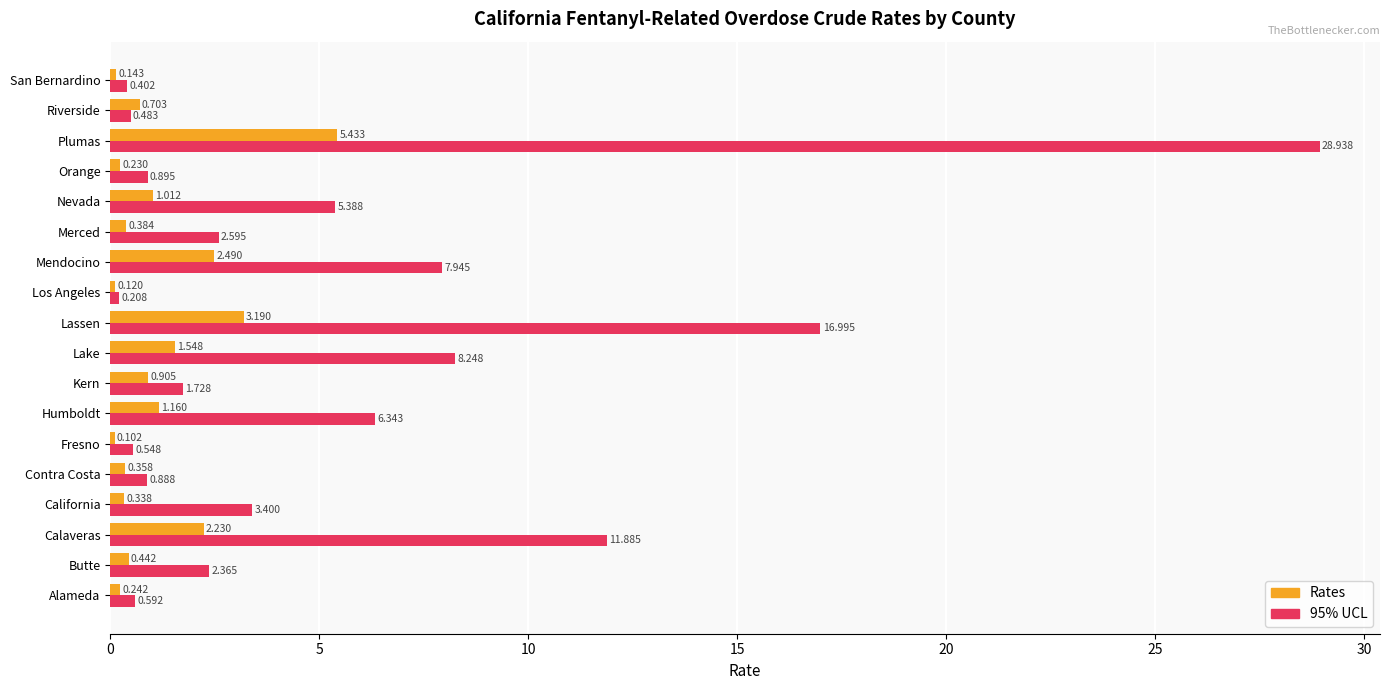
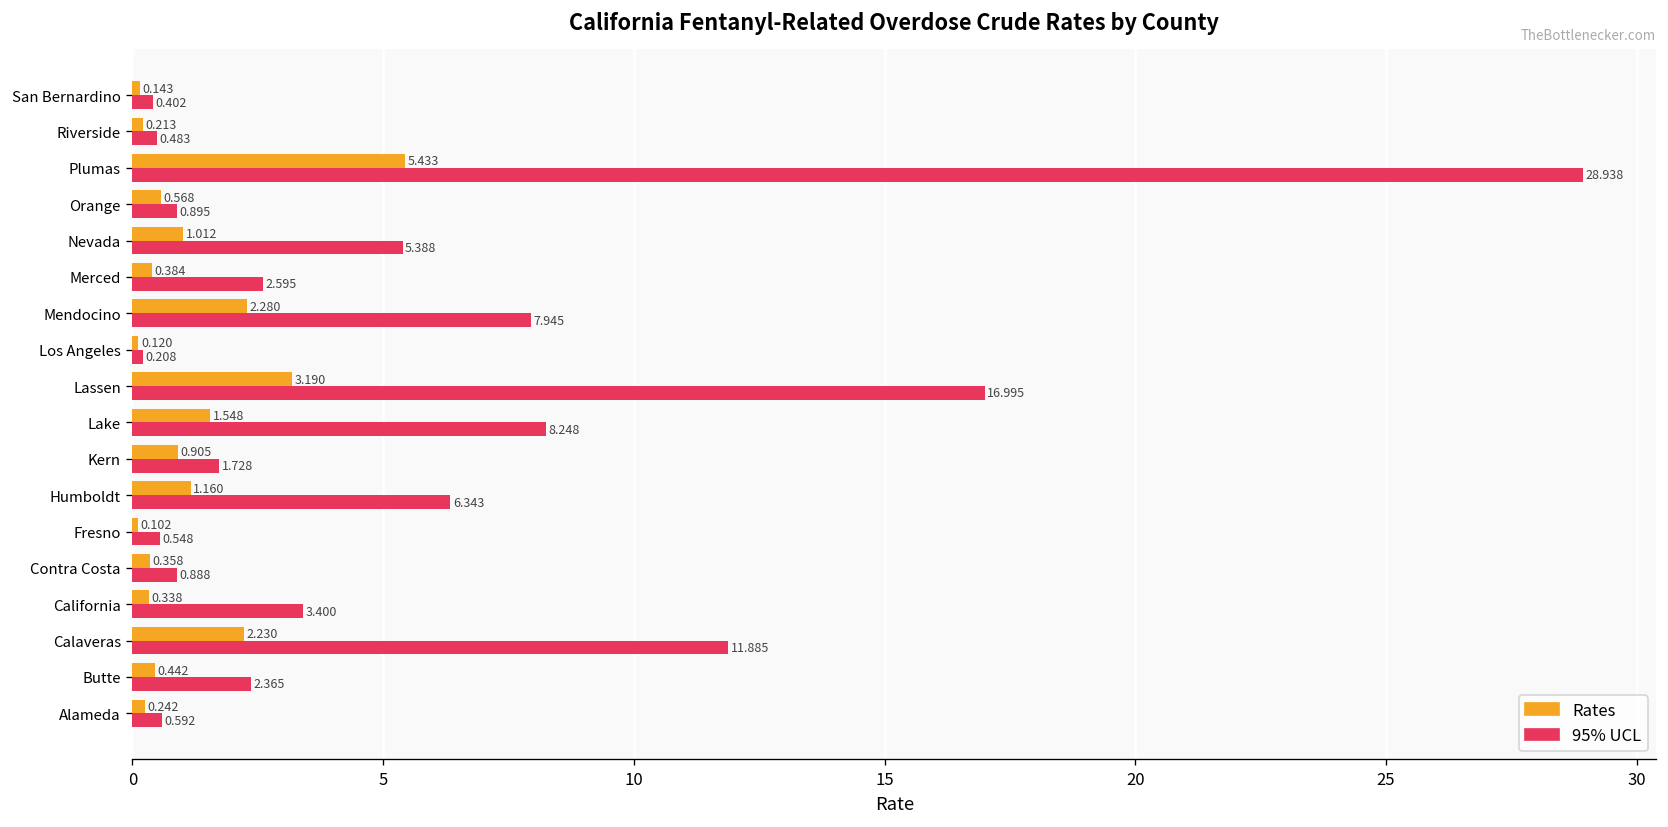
Rates, Riverside: 0.703 -> 0.213
Rates, Orange: 0.230 -> 0.568
Rates, Mendocino: 2.490 -> 2.280
